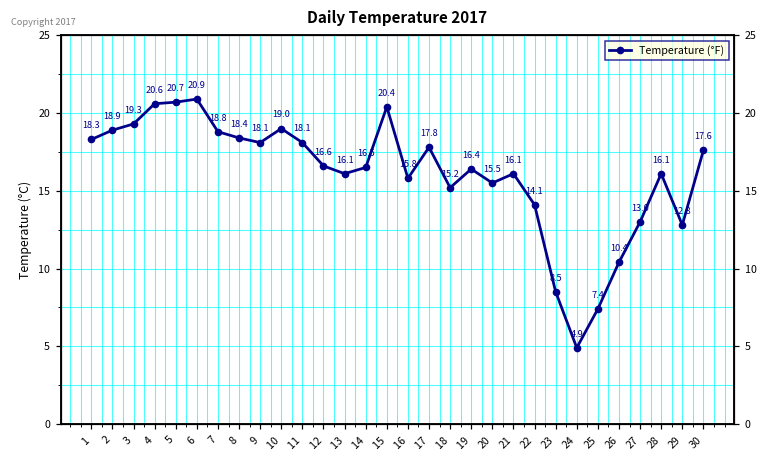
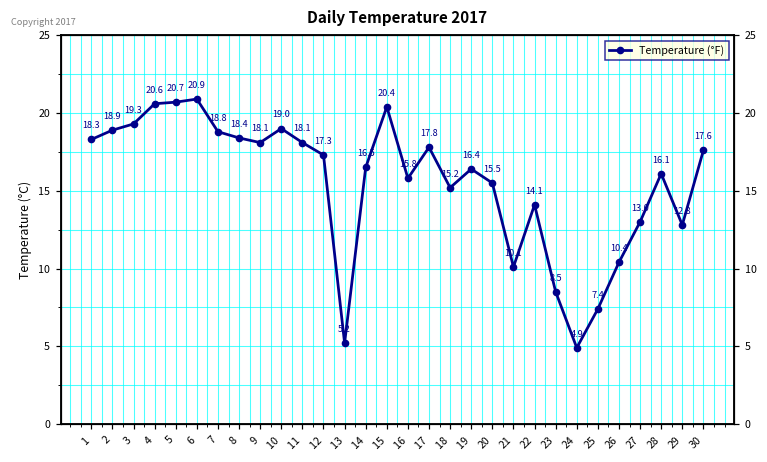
12: 16.6 -> 17.3
13: 16.1 -> 5.2
21: 16.1 -> 10.1
